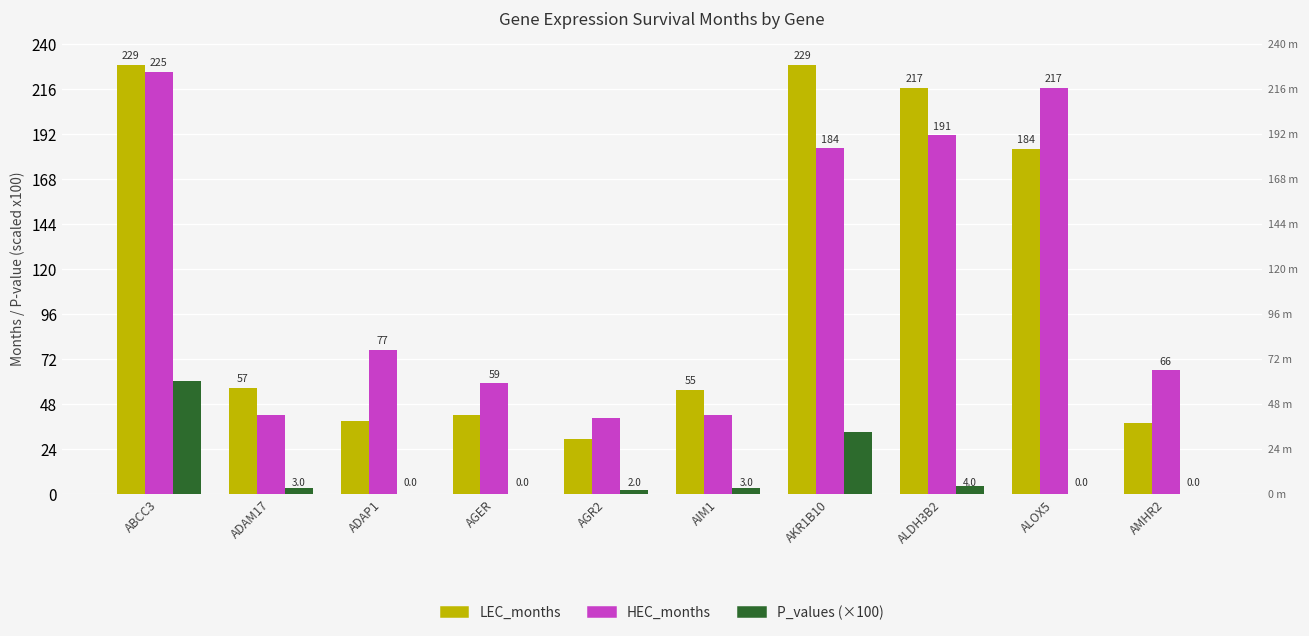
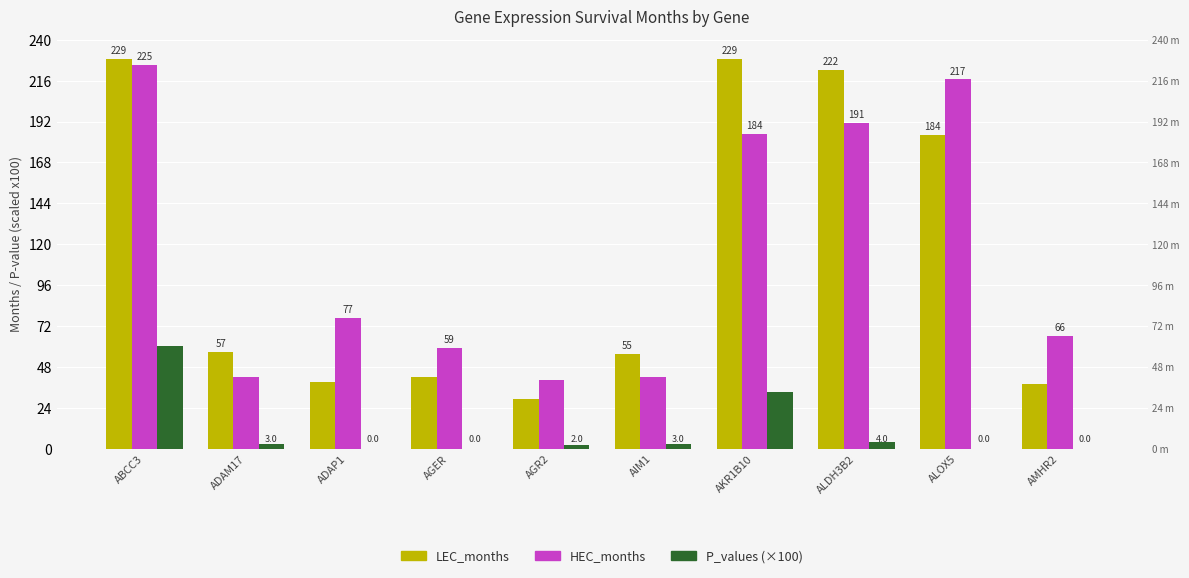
LEC_months, ALDH3B2: 217 -> 222
